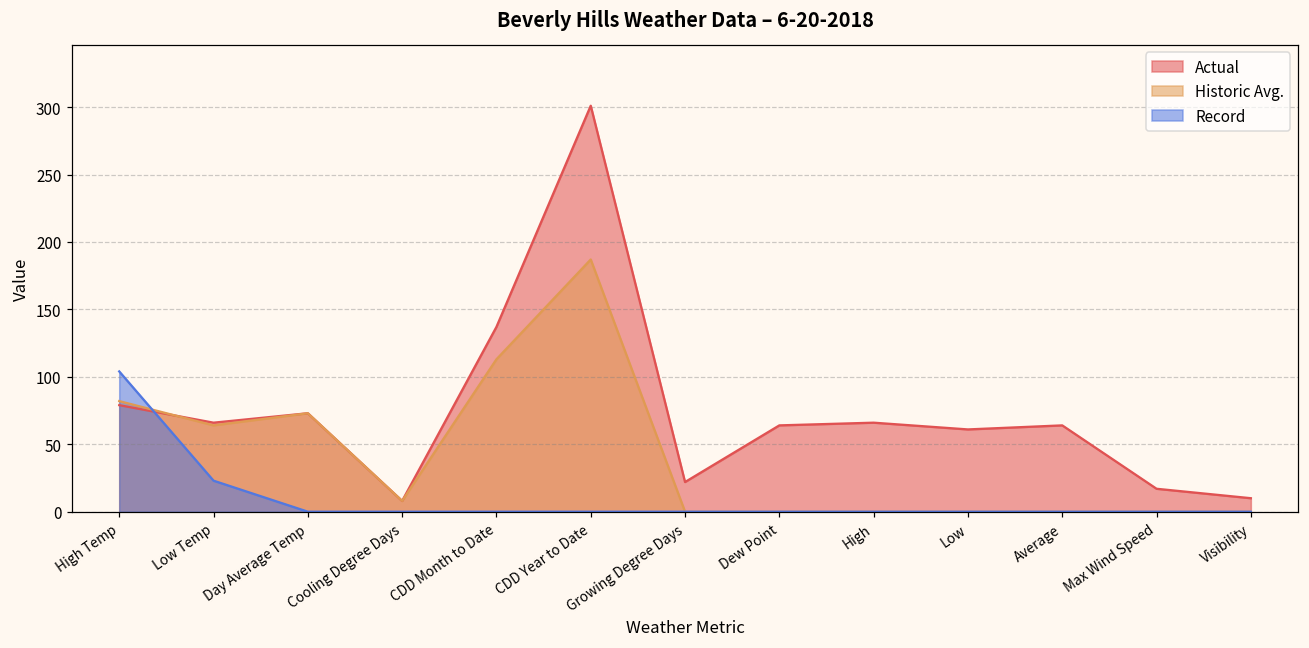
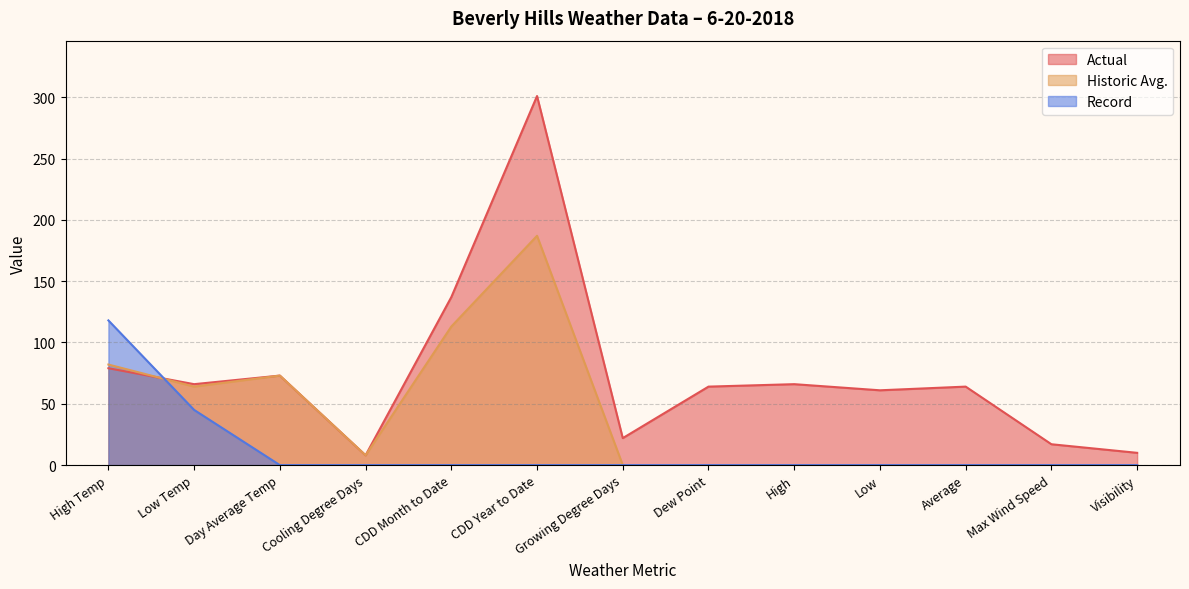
Record, High Temp: 104 -> 118
Record, Low Temp: 23 -> 45
